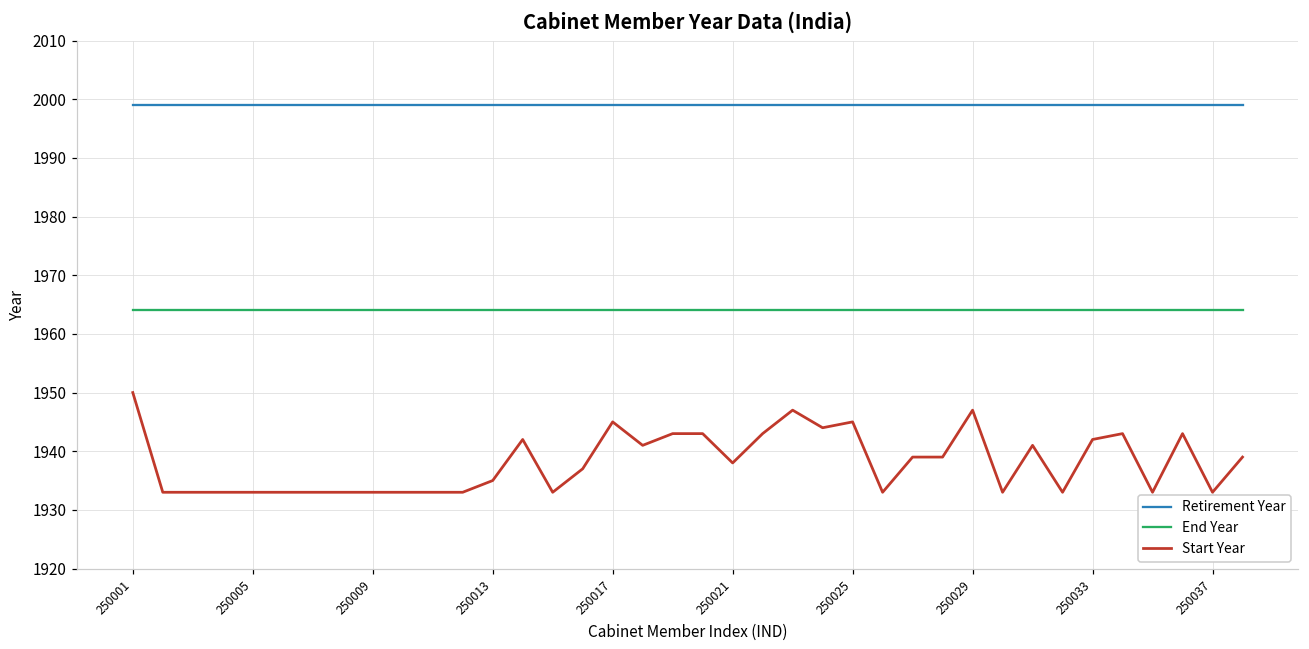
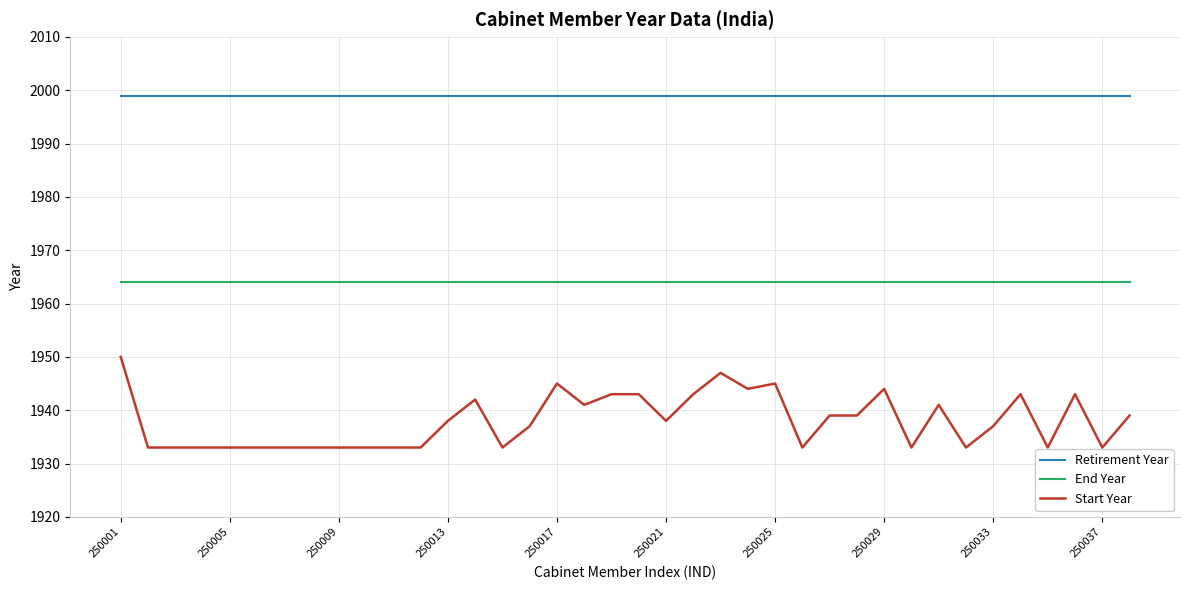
Start Year, 250013: 1935 -> 1938
Start Year, 250029: 1947 -> 1944
Start Year, 250033: 1942 -> 1937
